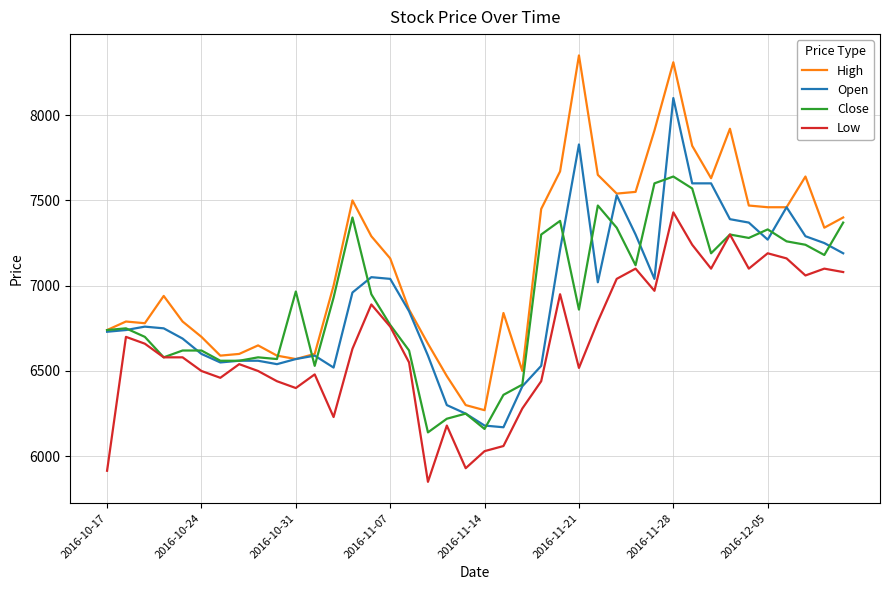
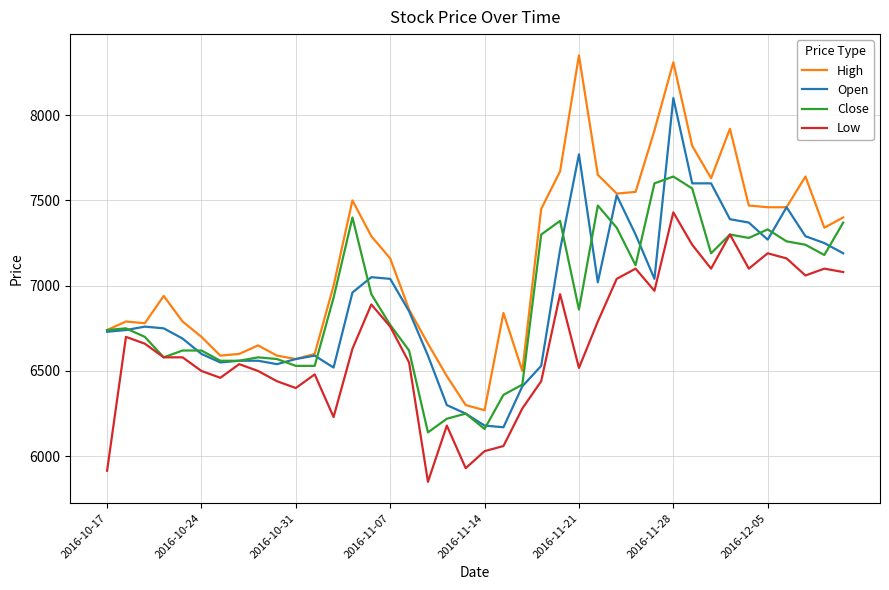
Close, 2016-10-31: 6970 -> 6530
Open, 2016-11-21: 7830 -> 7770
